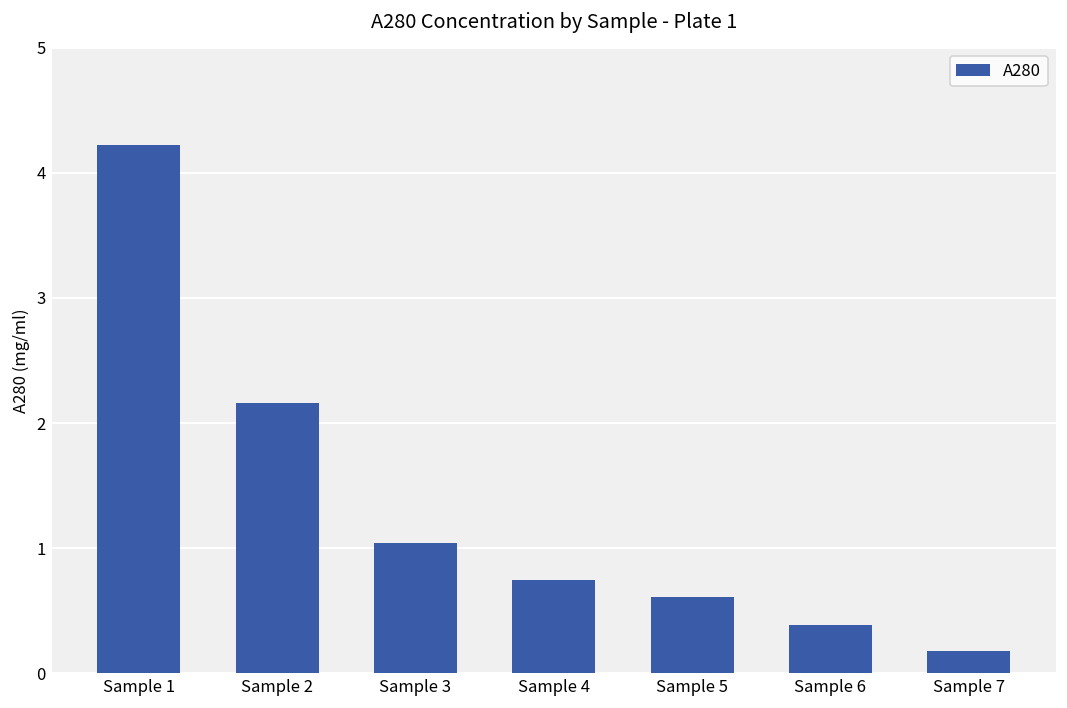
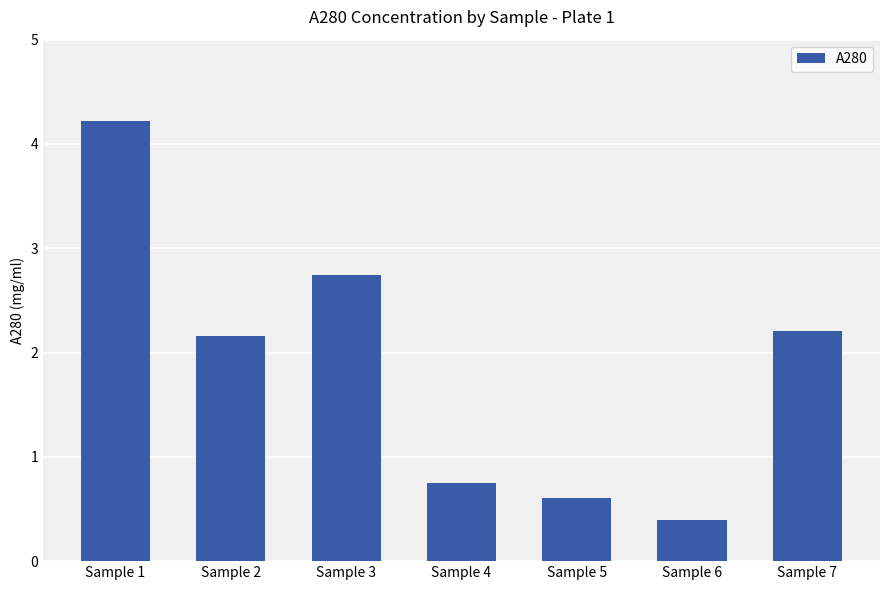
Sample 3: 1.04 -> 2.74
Sample 7: 0.18 -> 2.21
